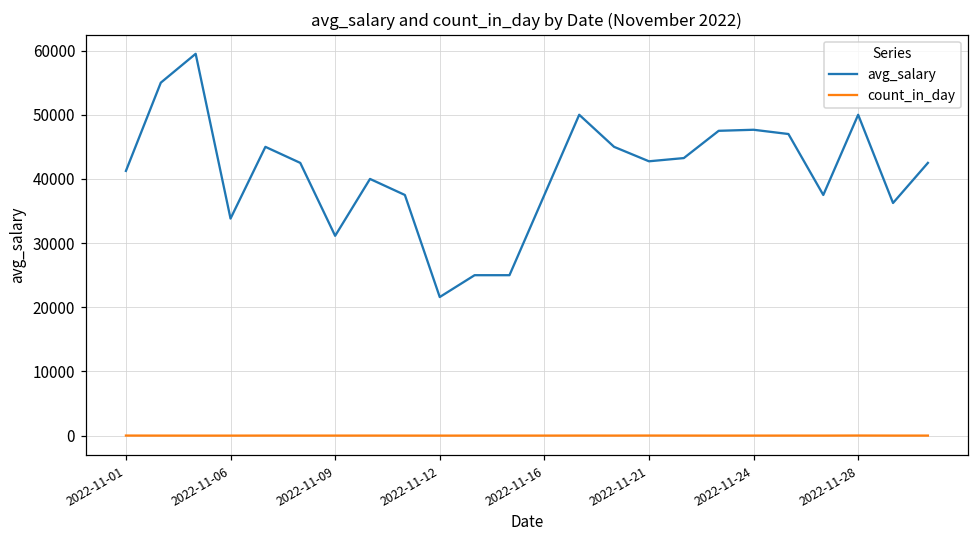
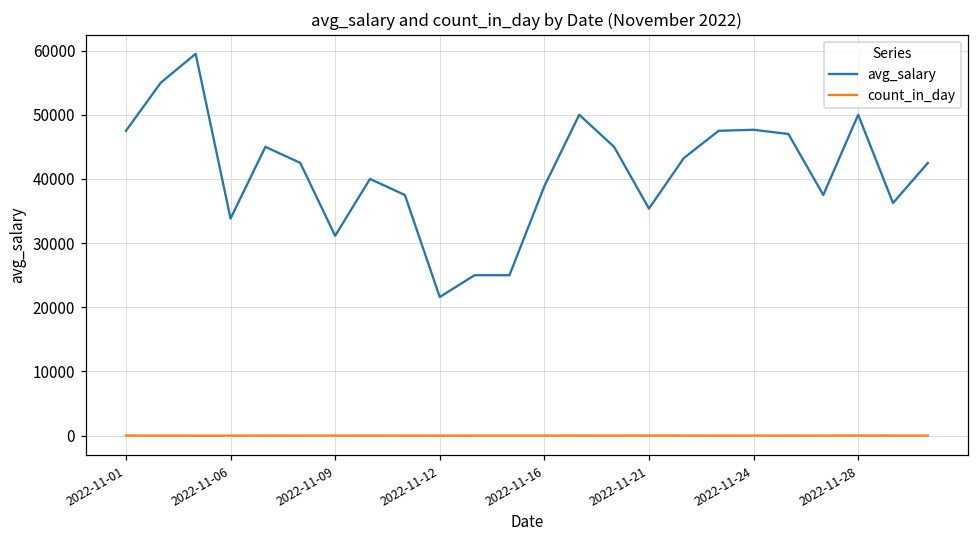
avg_salary, 2022-11-01: 41000 -> 47000
avg_salary, 2022-11-16: 38000 -> 39000
avg_salary, 2022-11-21: 43000 -> 35000
